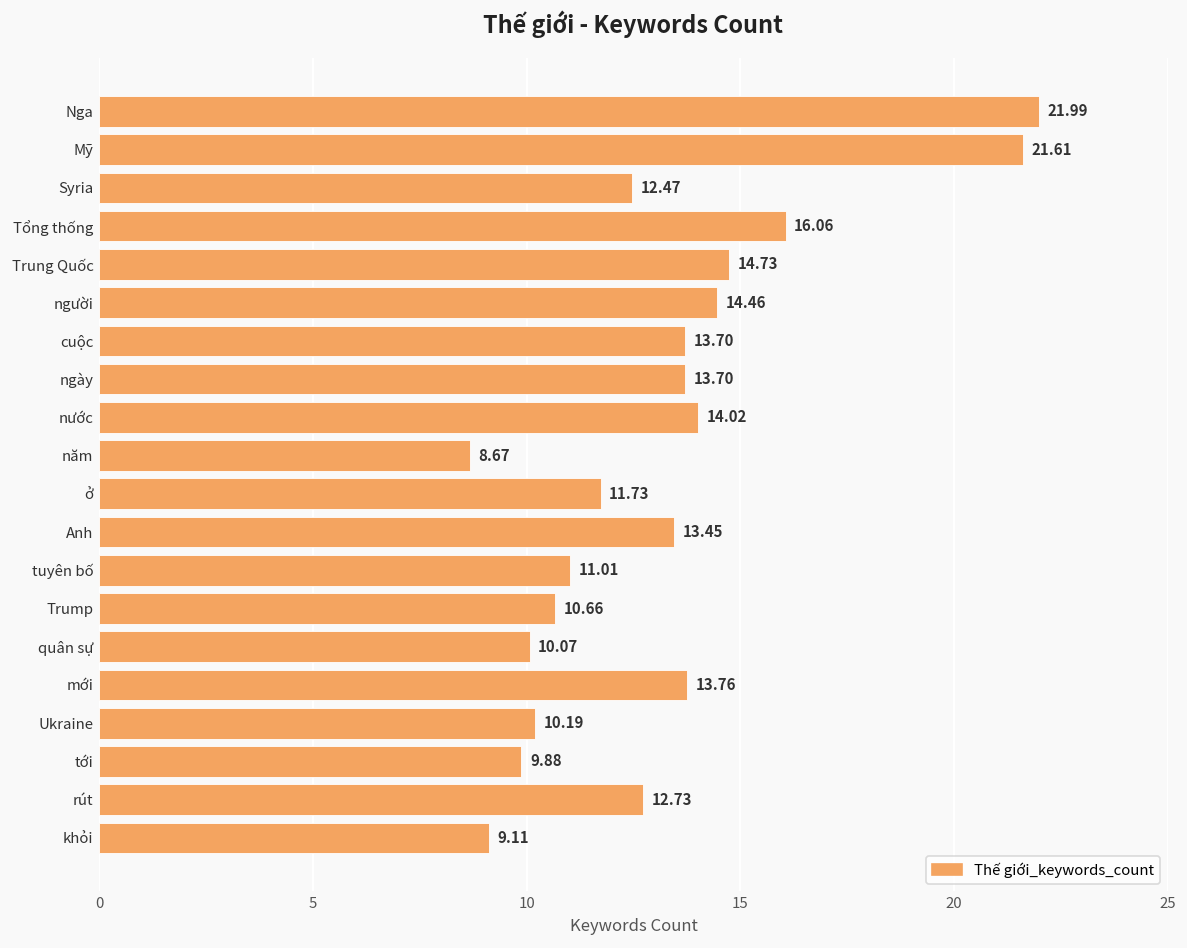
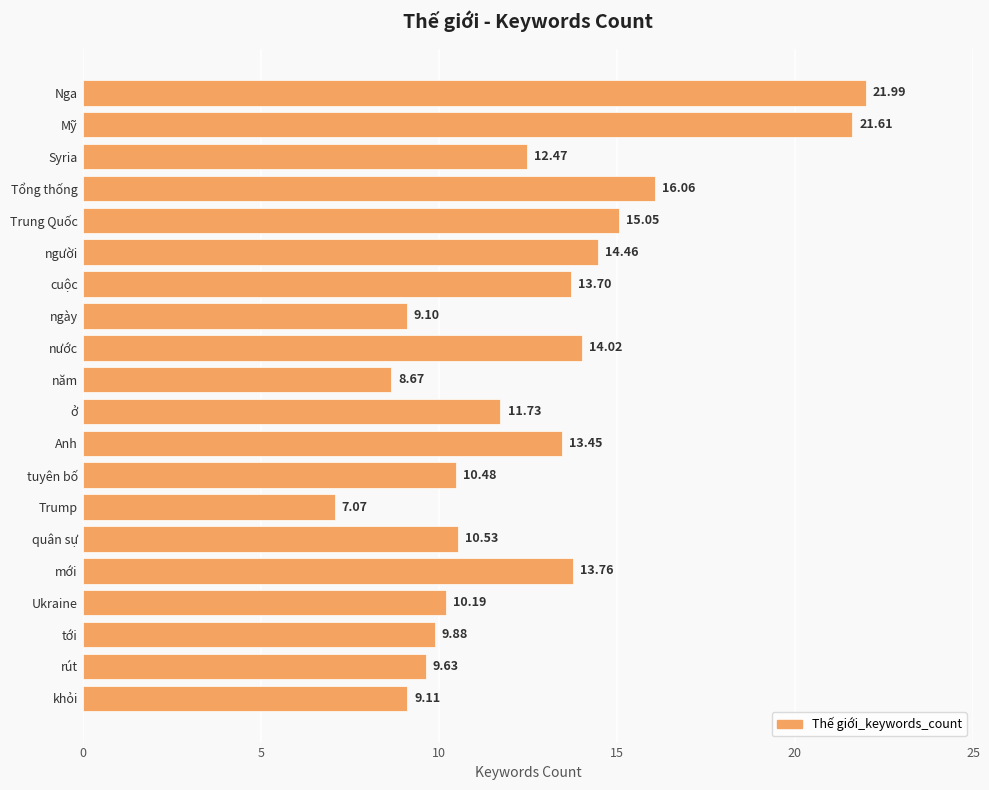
Trung Quốc: 14.73 -> 15.05
ngày: 13.70 -> 9.10
tuyên bố: 11.01 -> 10.48
Trump: 10.66 -> 7.07
quân sự: 10.07 -> 10.53
rút: 12.73 -> 9.63
